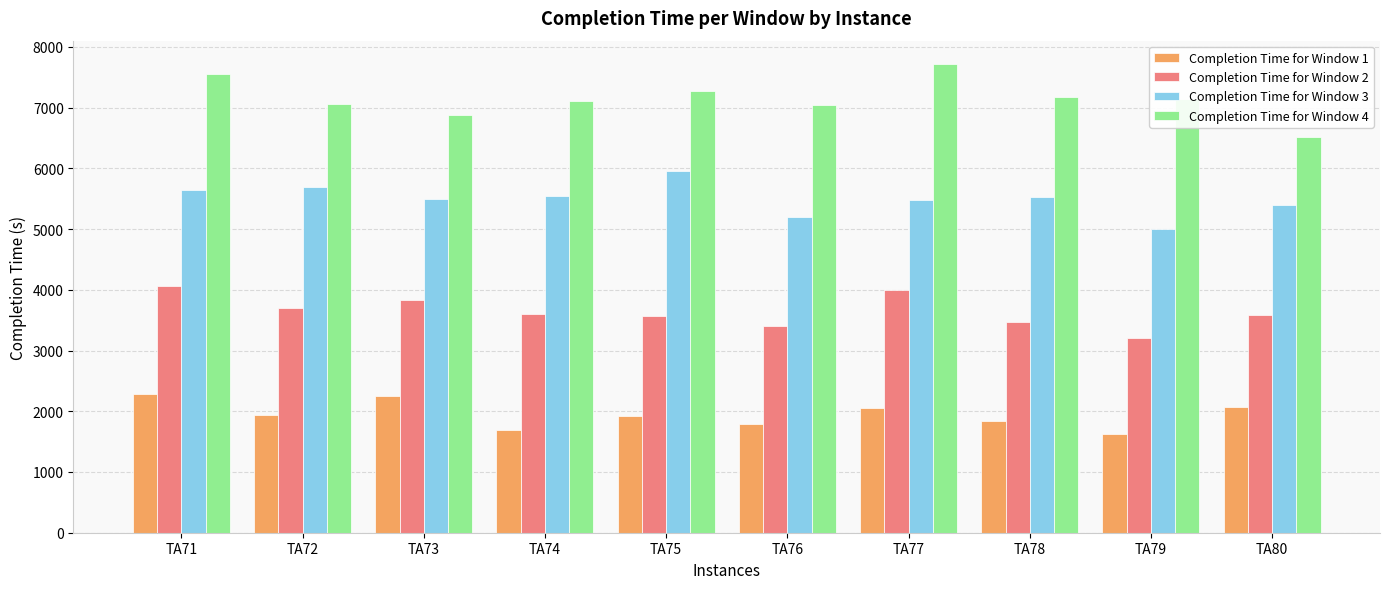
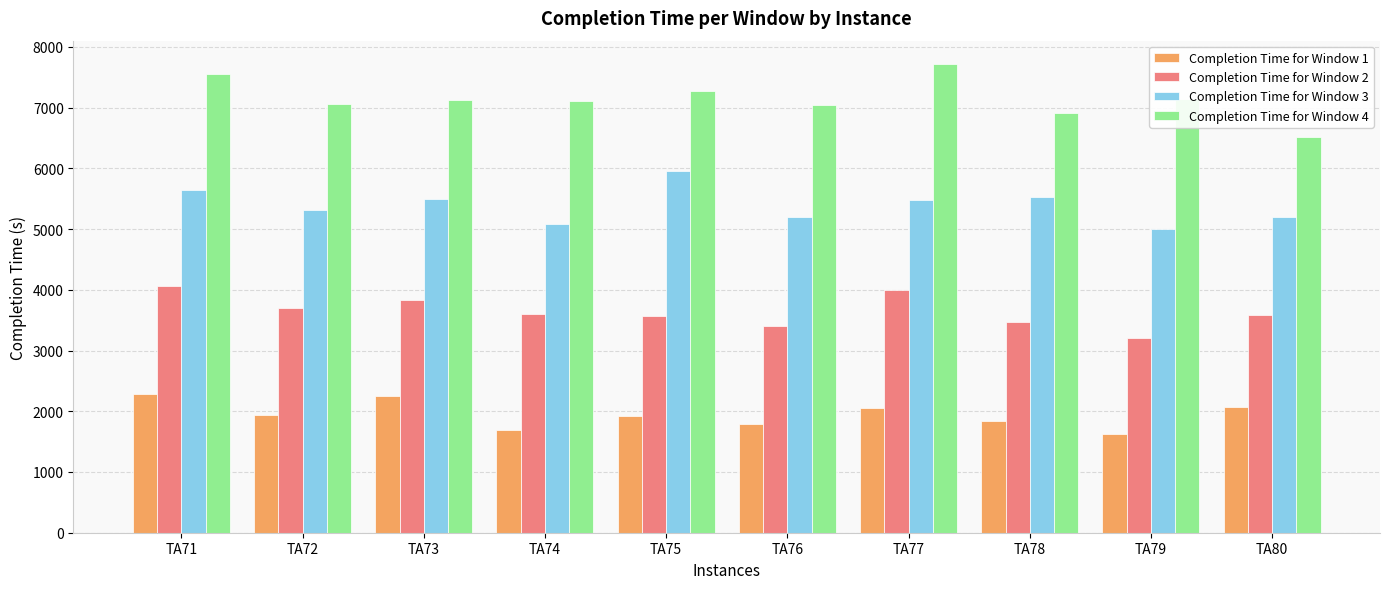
Completion Time for Window 3, TA72: 5700 -> 5300
Completion Time for Window 4, TA73: 6900 -> 7100
Completion Time for Window 3, TA74: 5500 -> 5100
Completion Time for Window 4, TA78: 7200 -> 6900
Completion Time for Window 3, TA80: 5400 -> 5200
